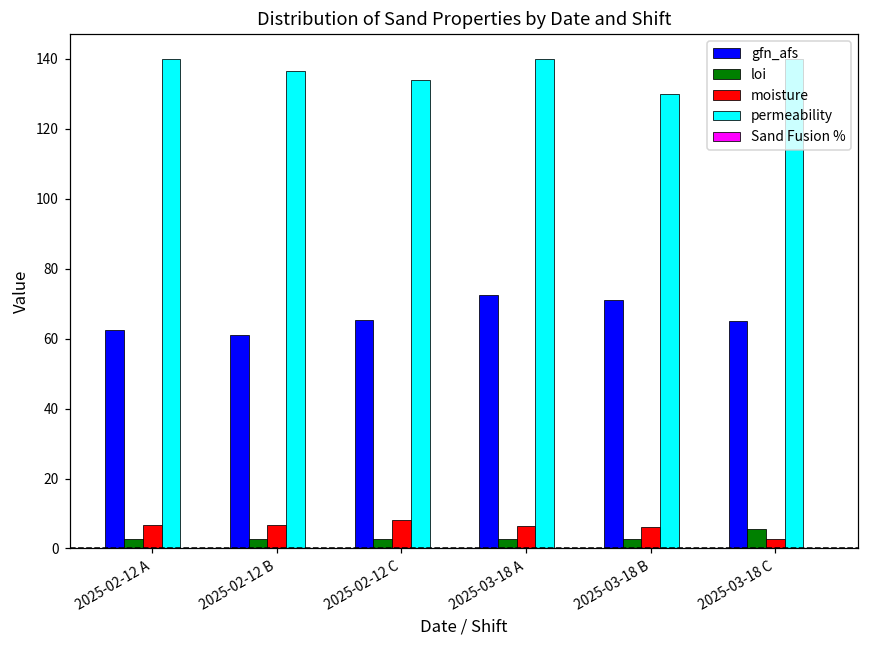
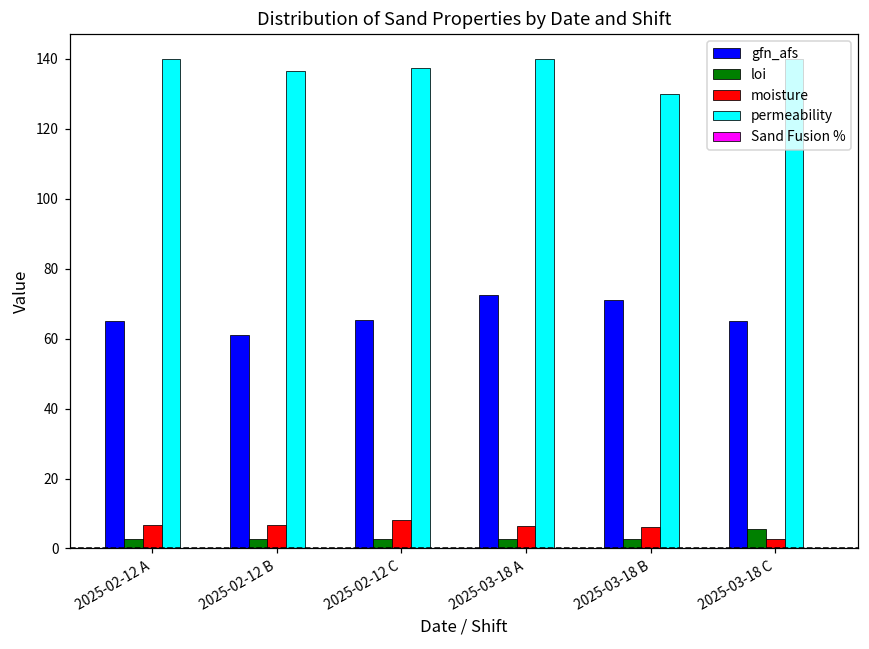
gfn_afs, 2025-02-12 A: 62 -> 65
permeability, 2025-02-12 C: 134 -> 138
